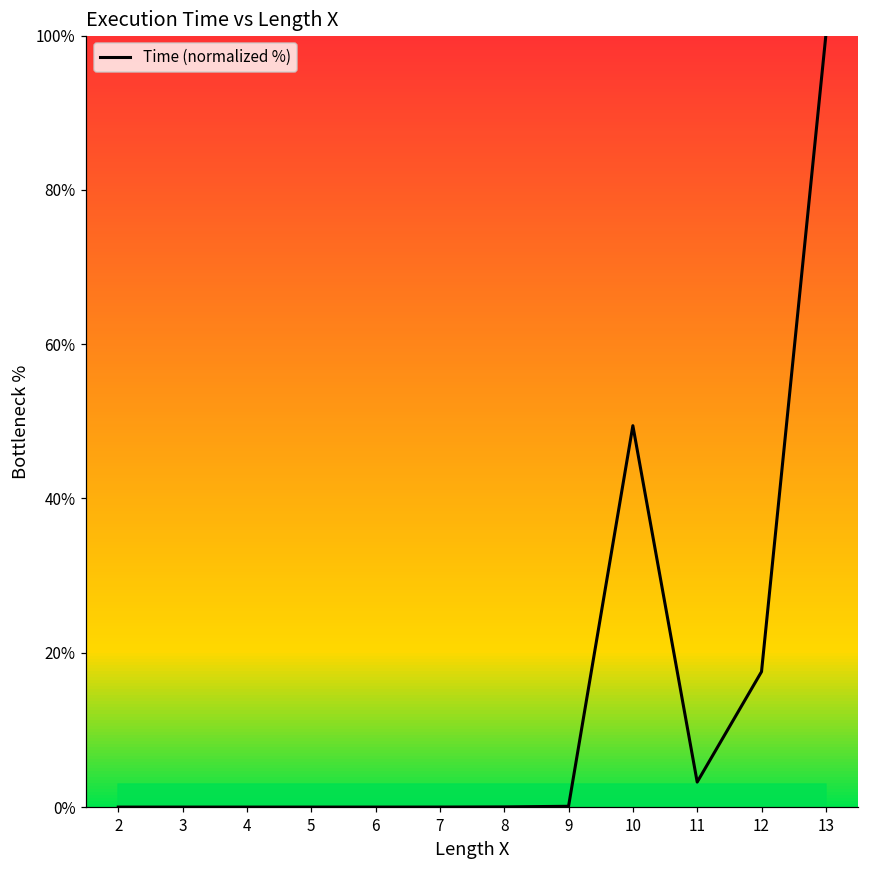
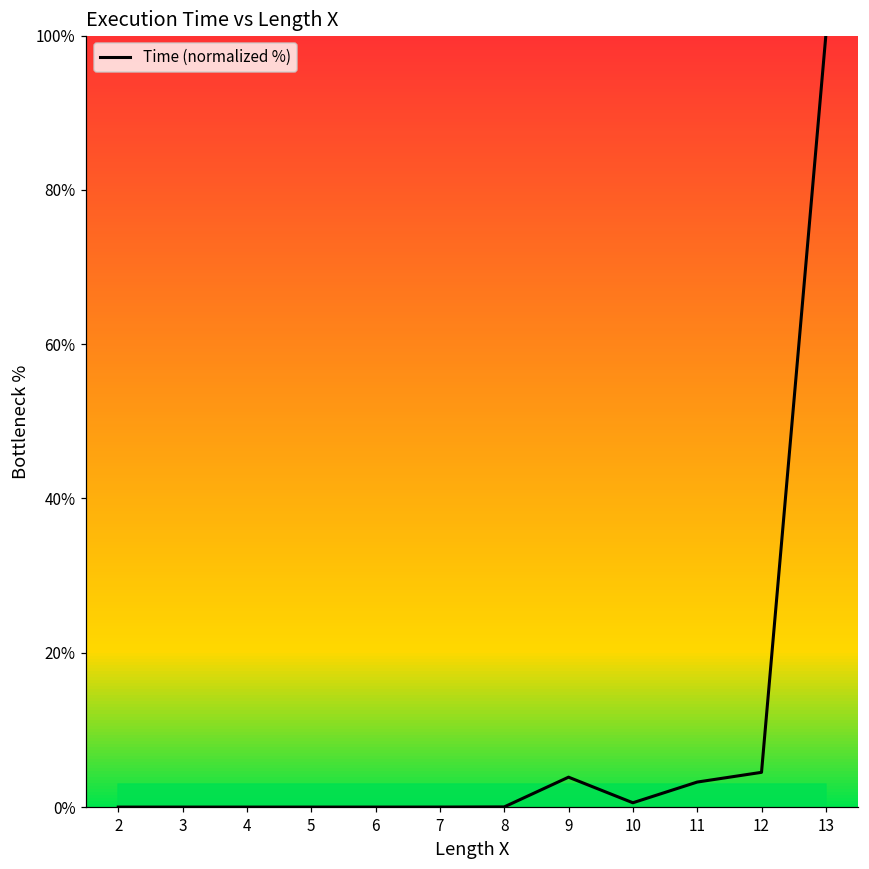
Time (normalized %), 9: 0% -> 4%
Time (normalized %), 10: 49% -> 1%
Time (normalized %), 12: 18% -> 5%
